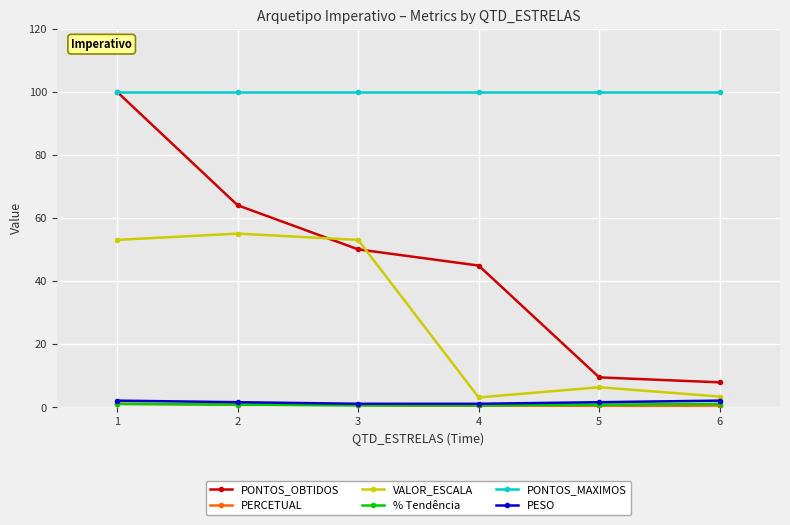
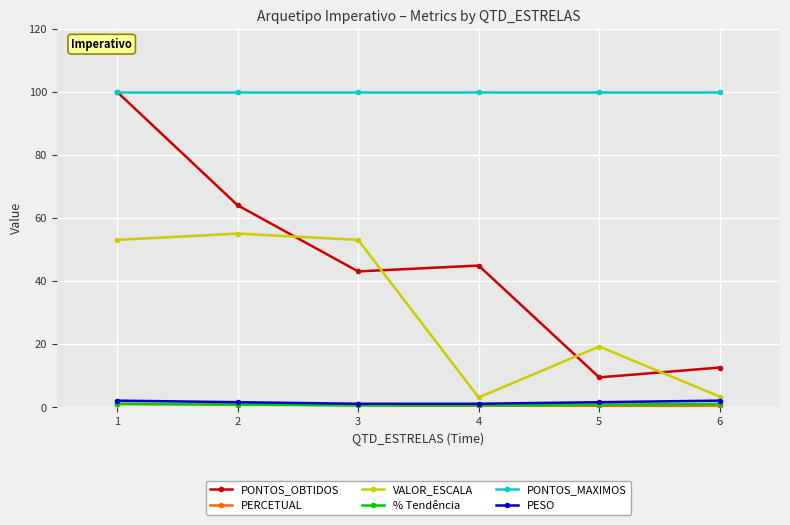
PONTOS_OBTIDOS, 3: 50 -> 43
VALOR_ESCALA, 5: 6 -> 19
PONTOS_OBTIDOS, 6: 8 -> 13
